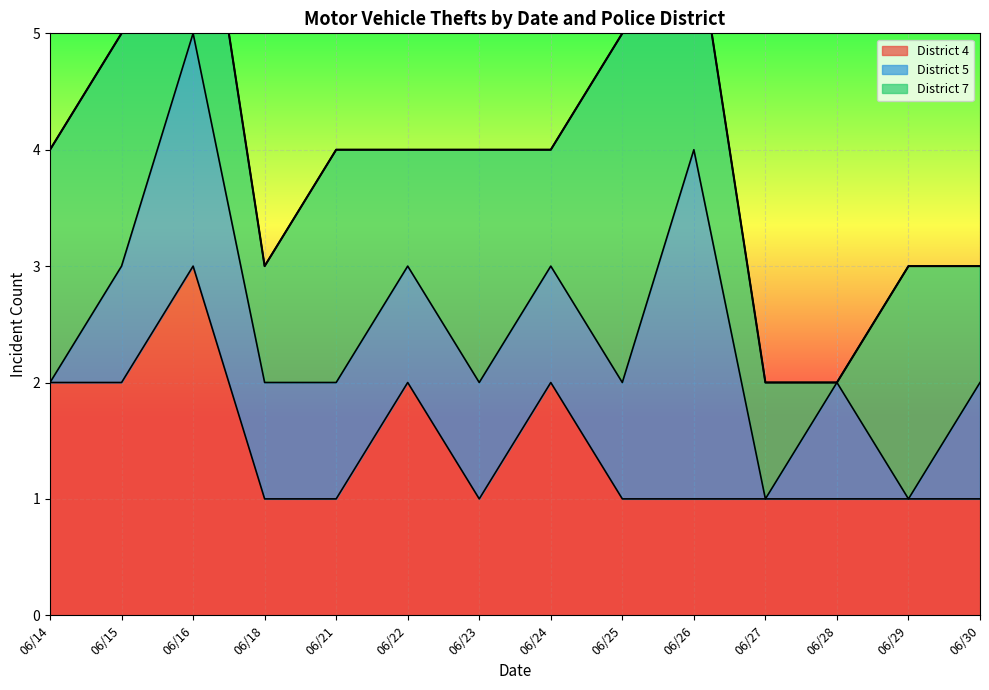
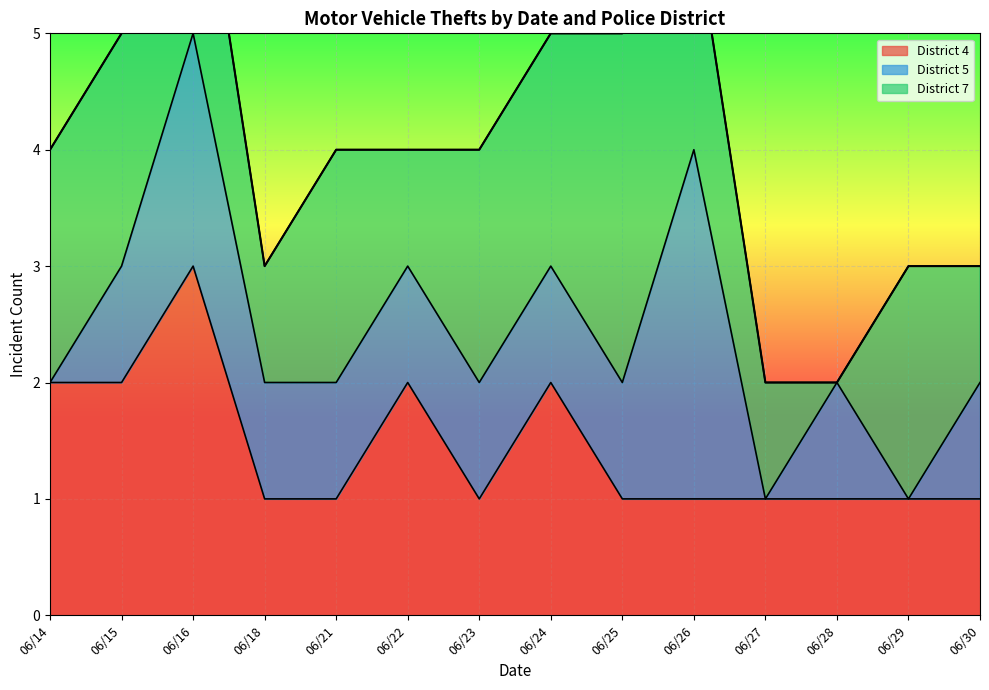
District 7, 06/24: 1 -> 2
